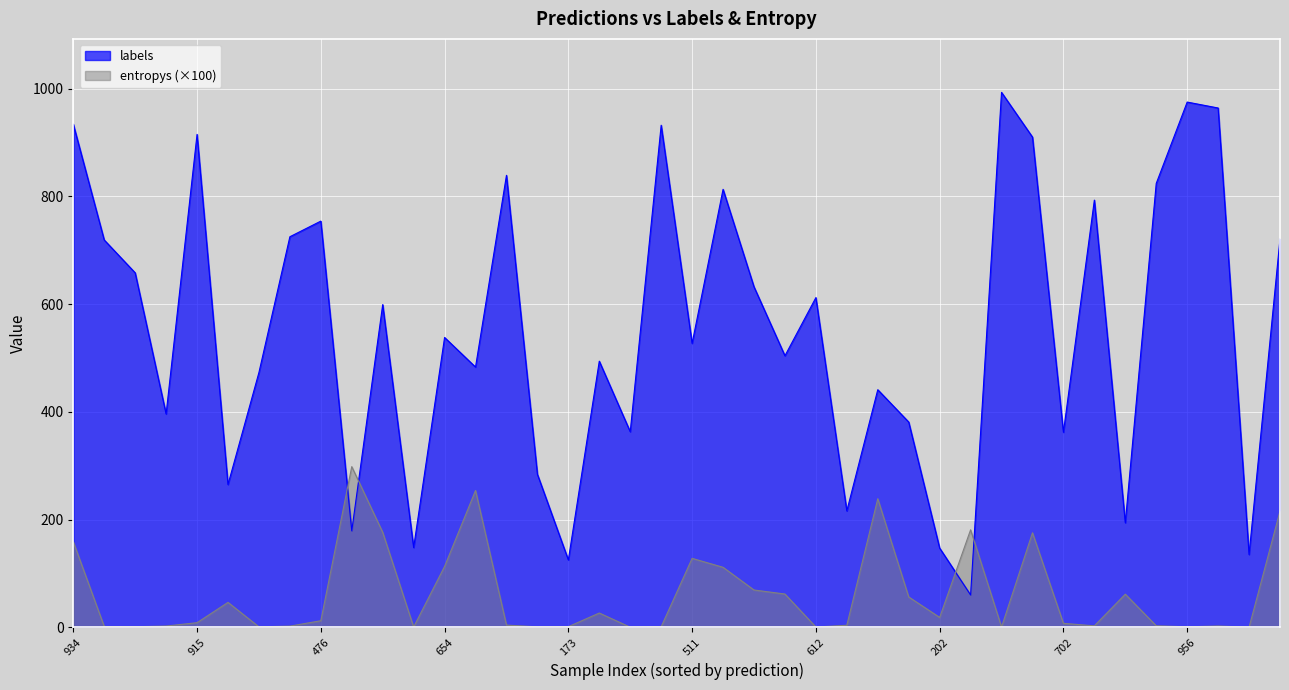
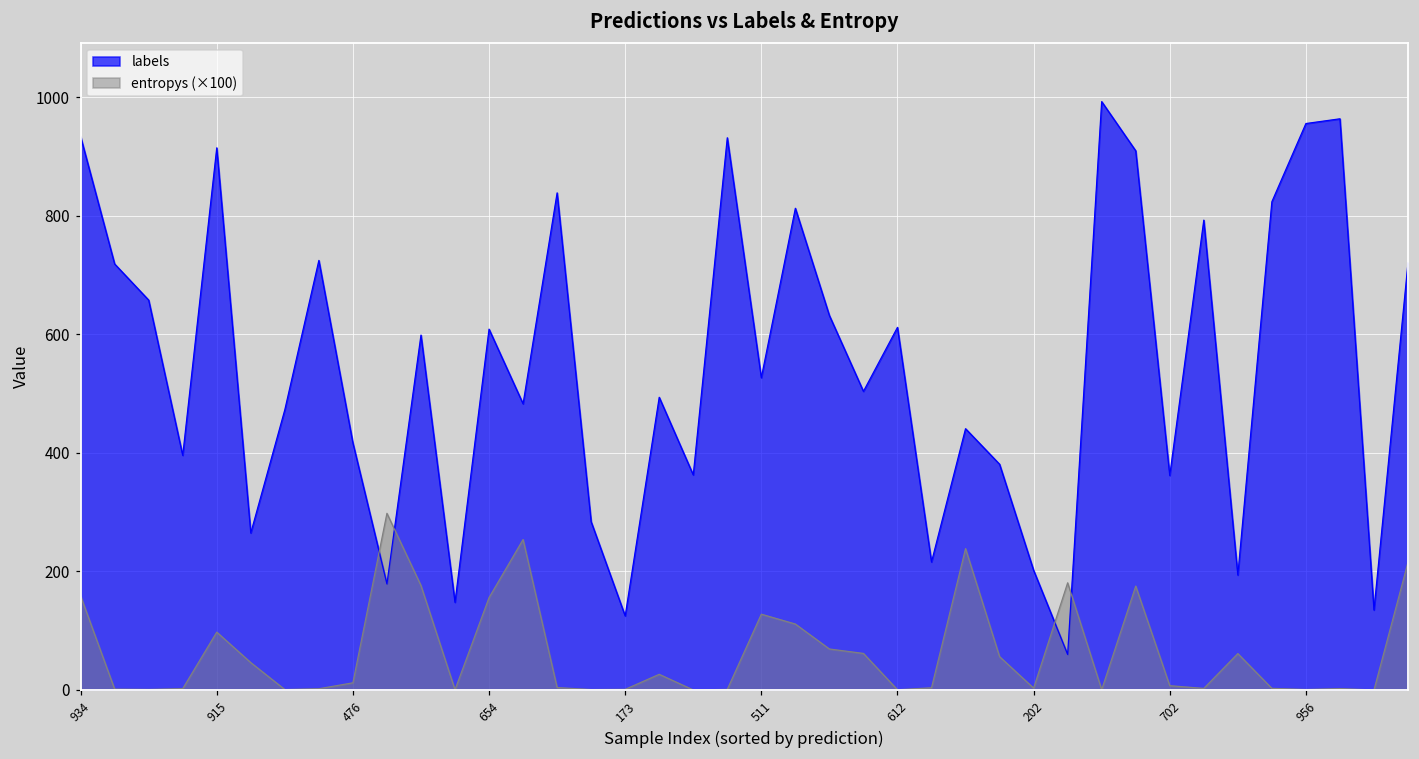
entropys (×100), 915: 10 -> 100
labels, 476: 750 -> 420
labels, 654: 540 -> 610
entropys (×100), 654: 110 -> 160
labels, 202: 150 -> 200
entropys (×100), 202: 20 -> 0
labels, 956: 980 -> 960
